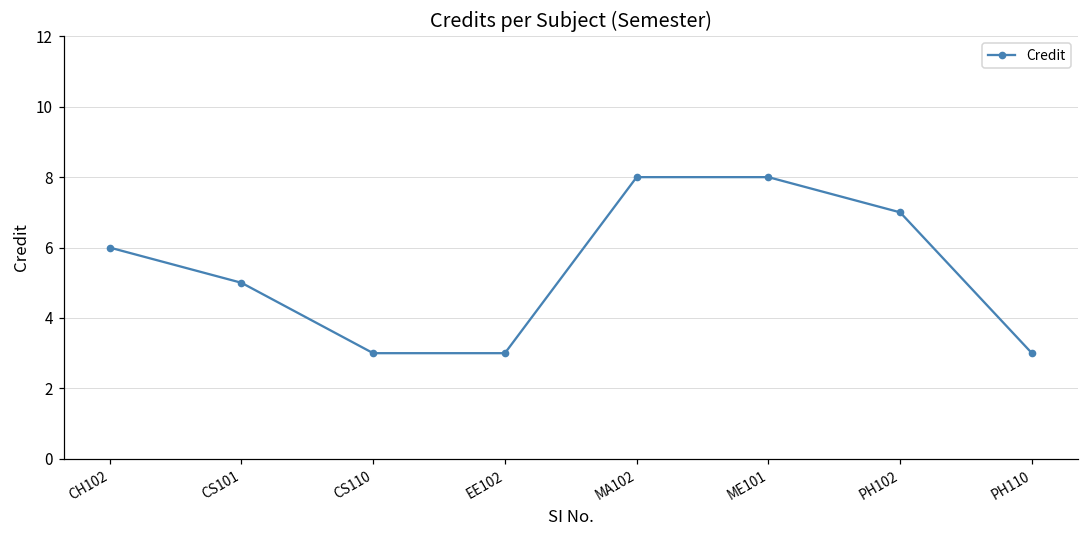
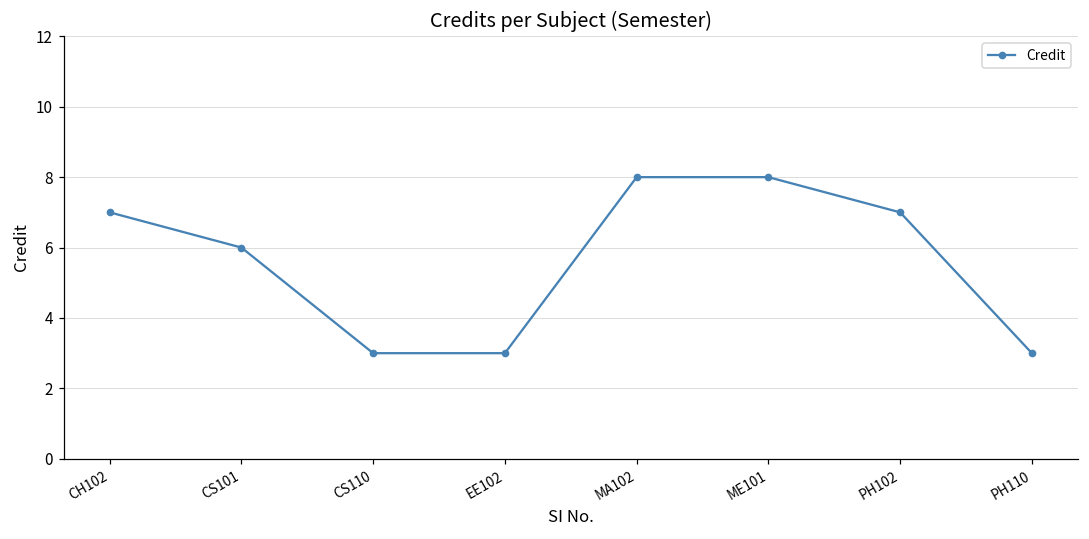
CH102: 6 -> 7
CS101: 5 -> 6
